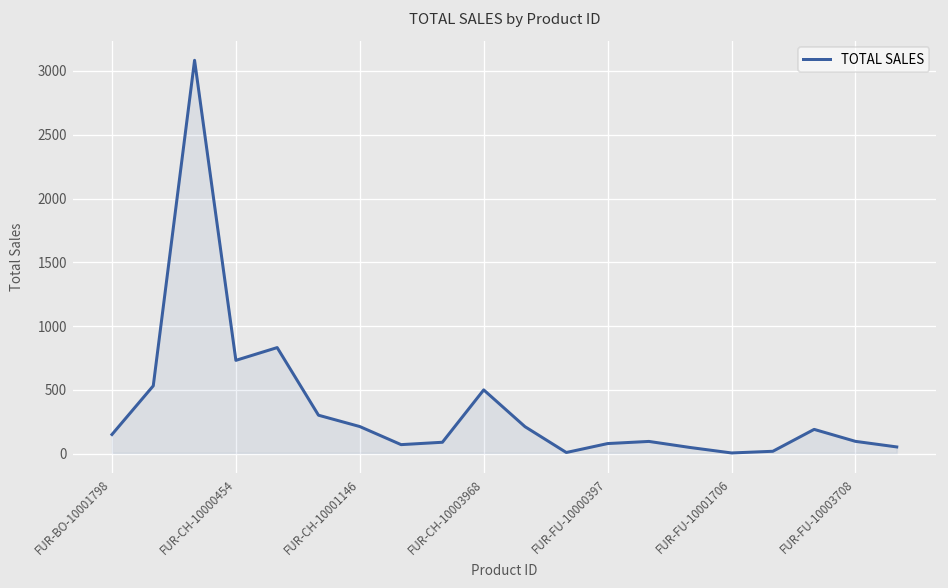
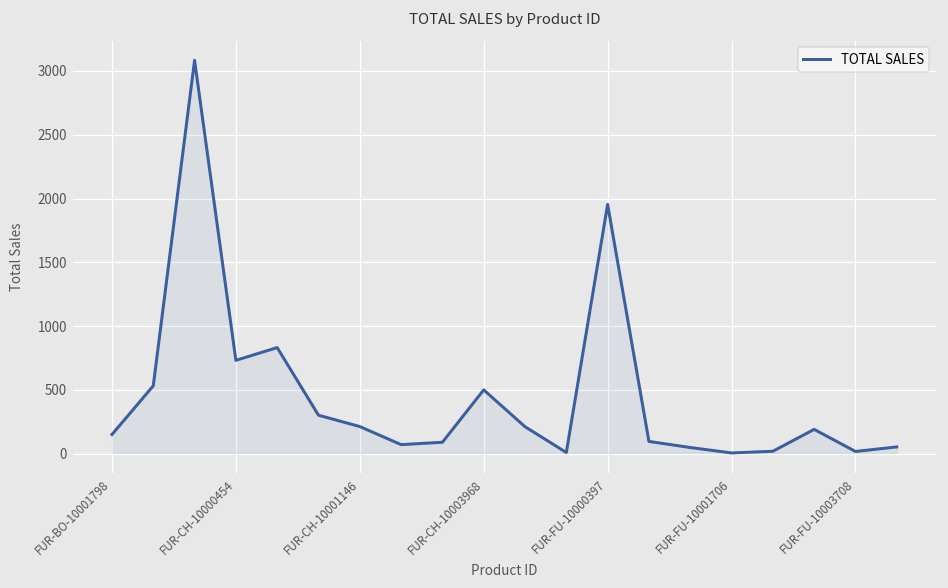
FUR-FU-10000397: 80 -> 1950
FUR-FU-10003708: 100 -> 20
